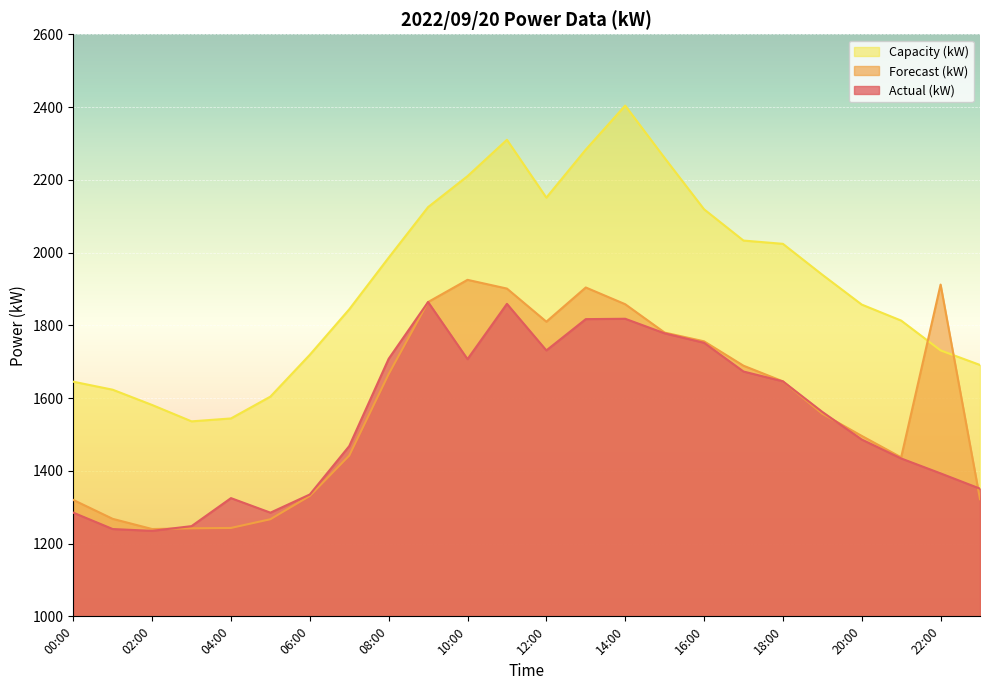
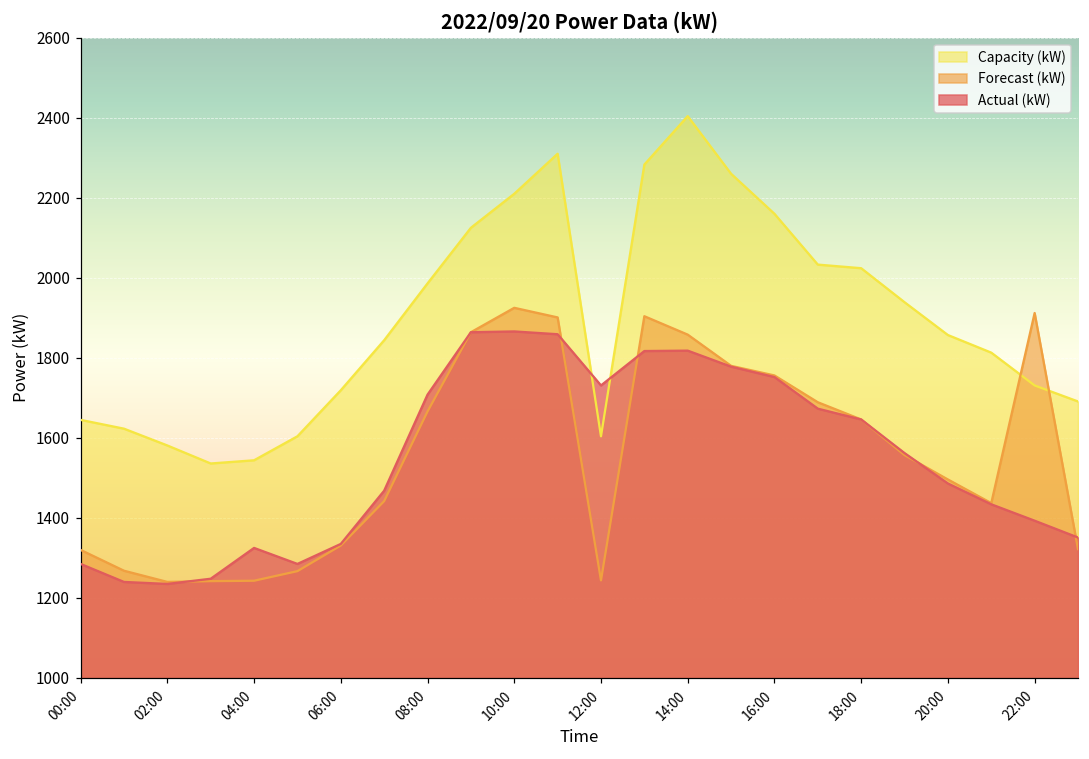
Actual (kW), 10:00: 1710 -> 1870
Capacity (kW), 12:00: 2150 -> 1600
Forecast (kW), 12:00: 1810 -> 1240
Capacity (kW), 16:00: 2120 -> 2160
